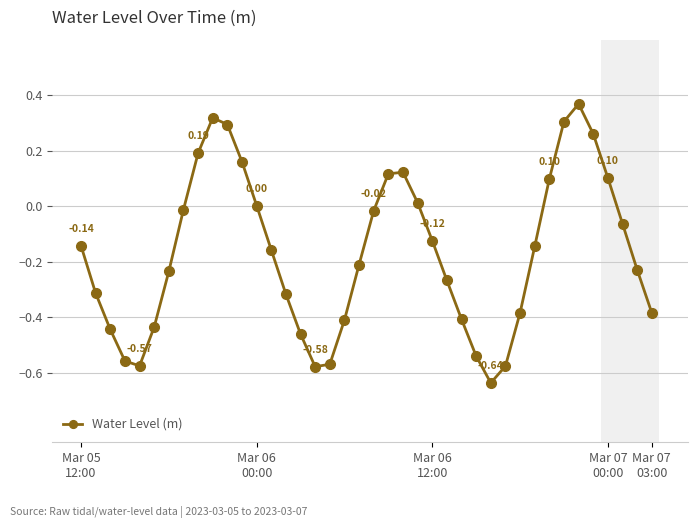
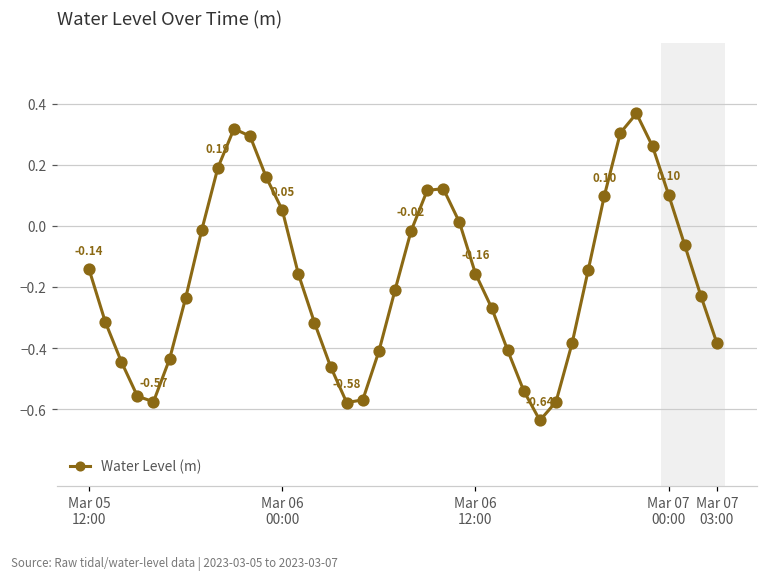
Mar 06 00:00: 0.00 -> 0.05
Mar 06 12:00: -0.12 -> -0.16
